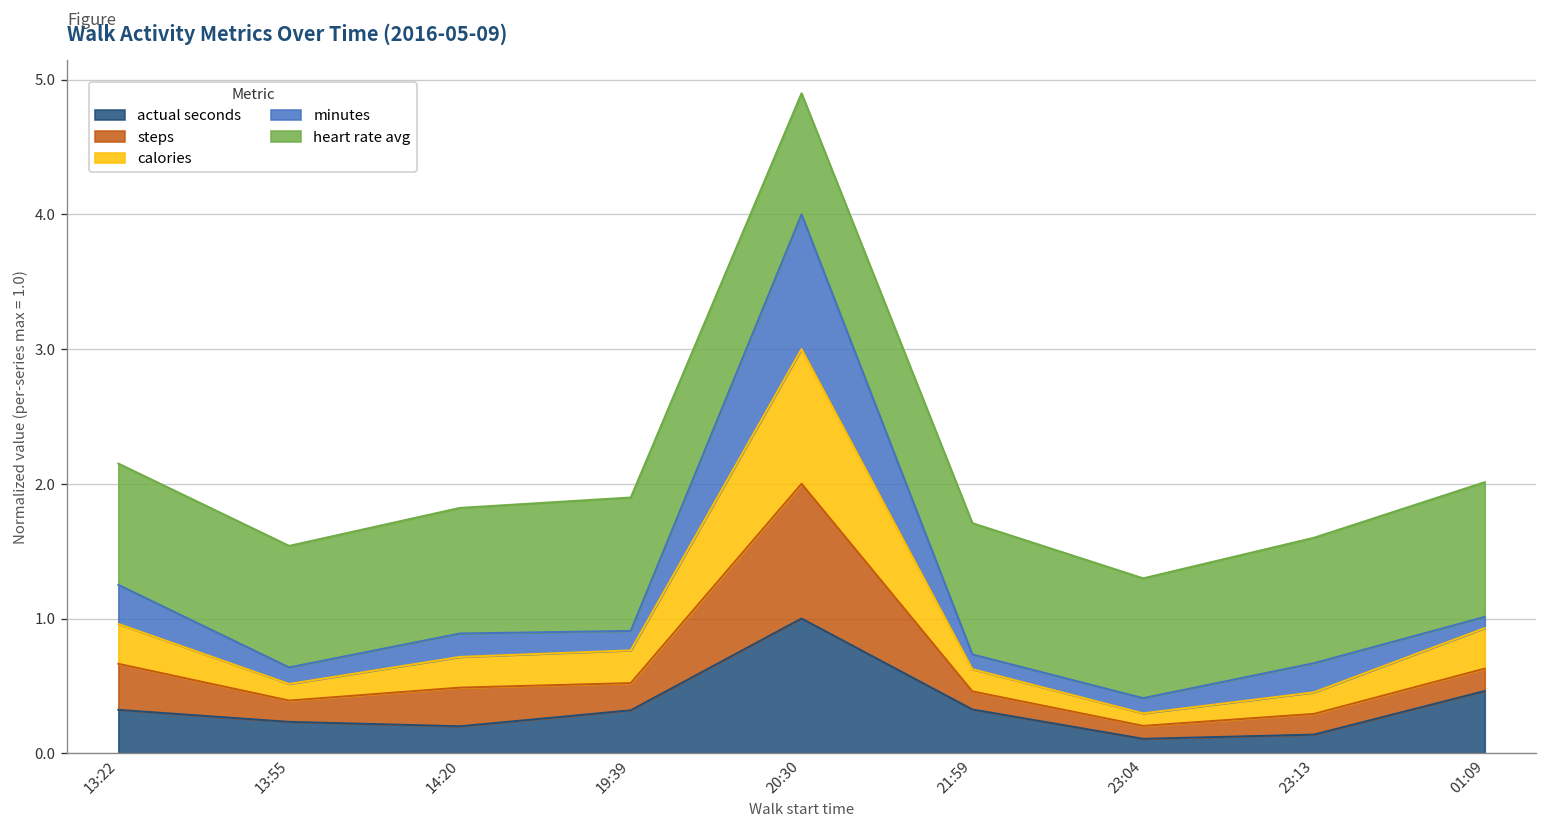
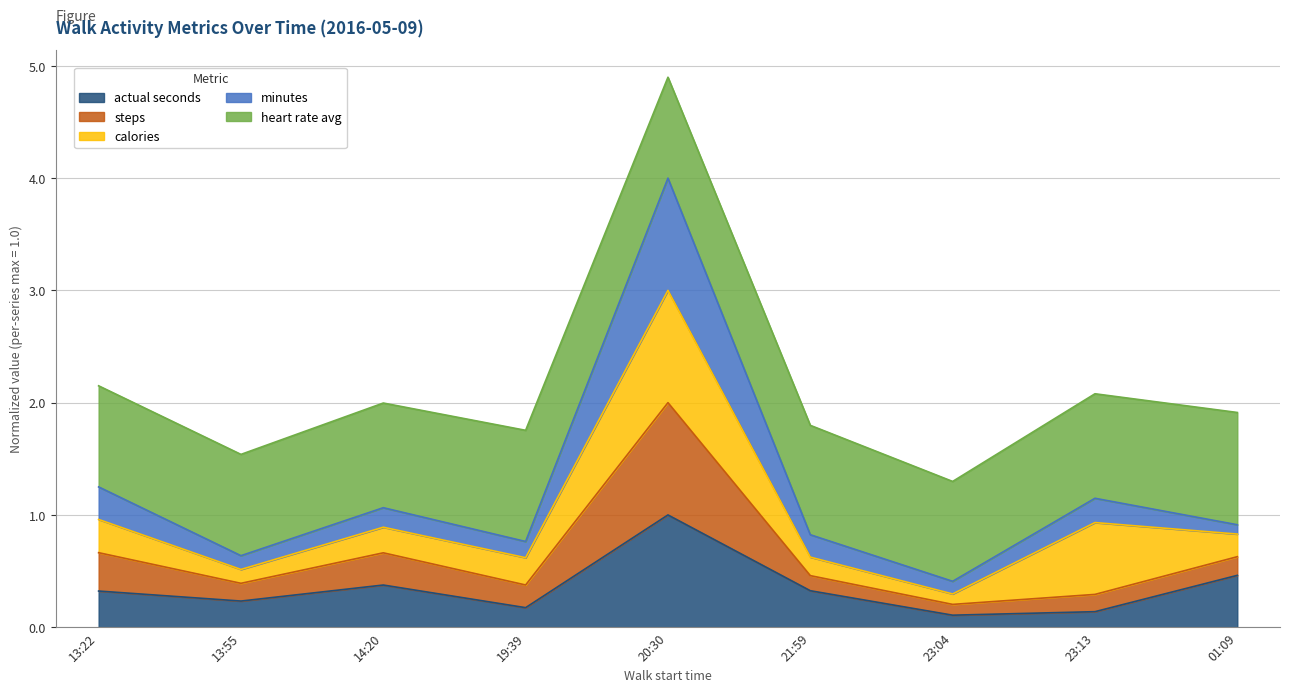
actual seconds, 14:20: 0.20 -> 0.38
actual seconds, 19:39: 0.32 -> 0.17
minutes, 21:59: 0.11 -> 0.20
calories, 23:13: 0.16 -> 0.64
calories, 01:09: 0.30 -> 0.20
